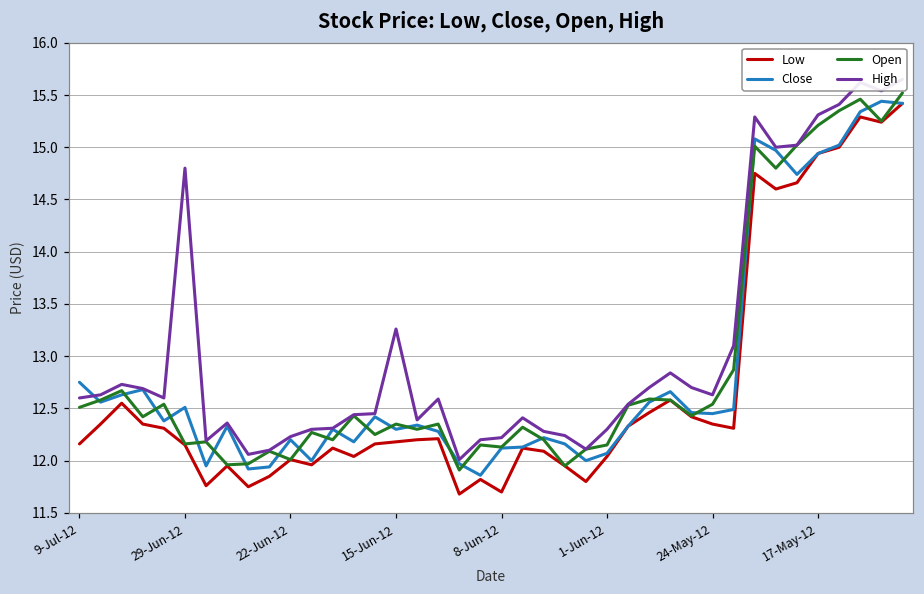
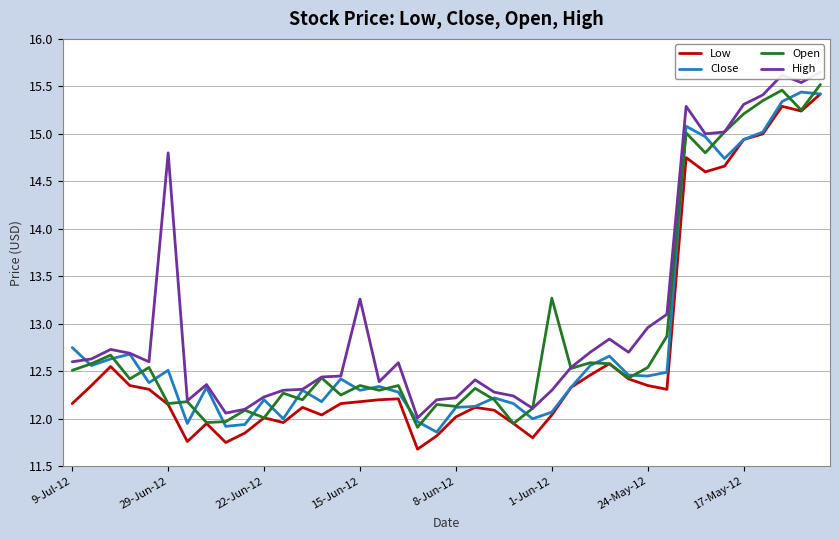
Low, 8-Jun-12: 11.7 -> 12.0
Open, 1-Jun-12: 12.2 -> 13.3
High, 24-May-12: 12.6 -> 13.0
